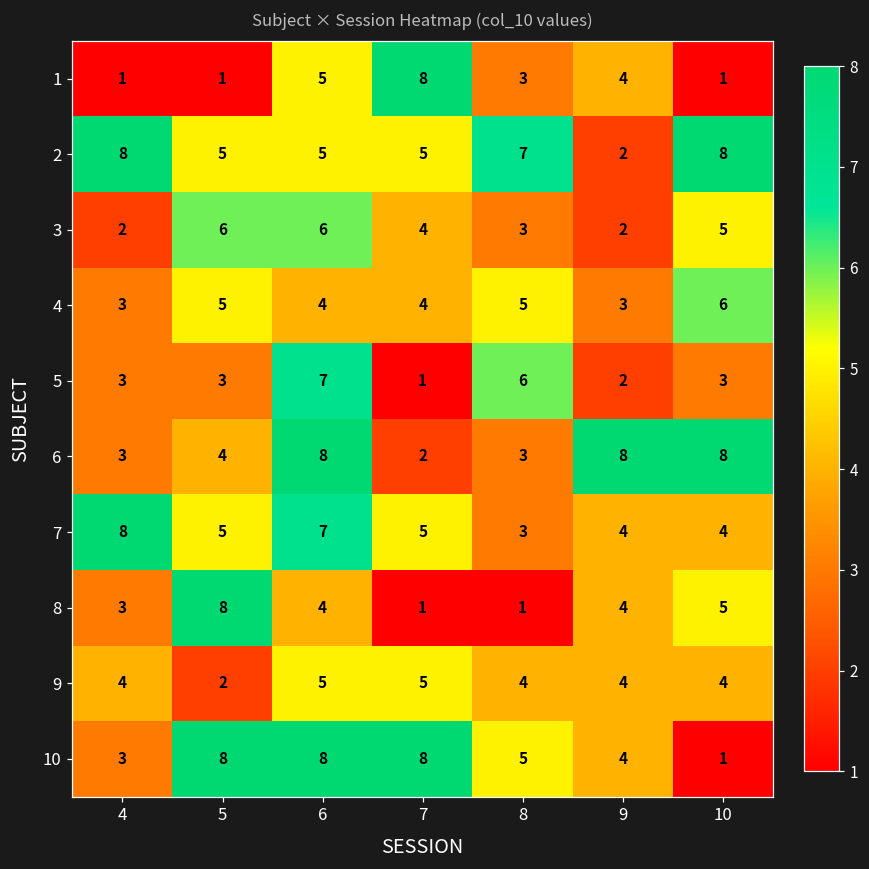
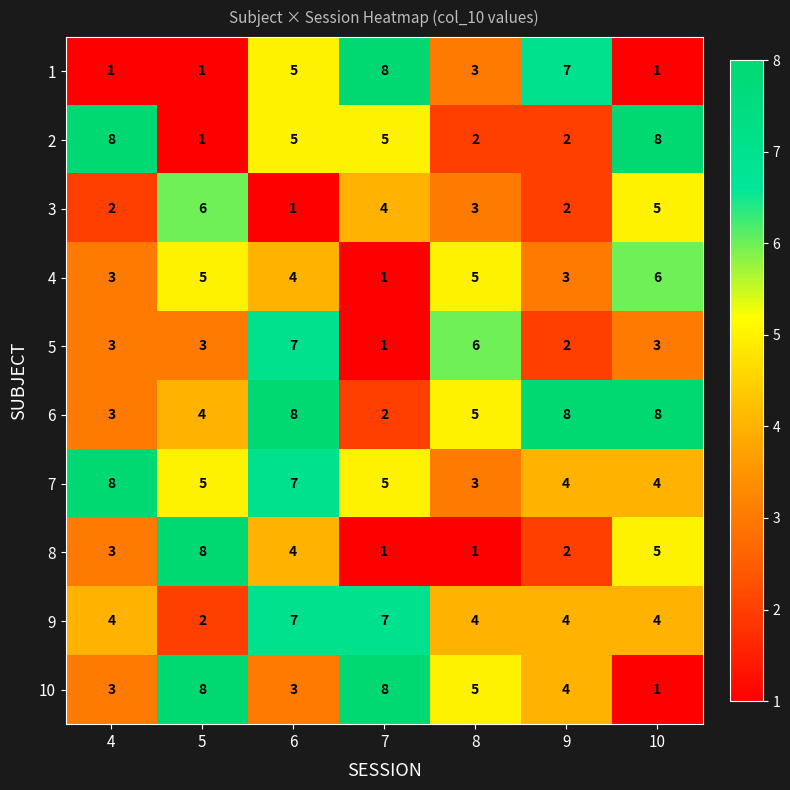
1, 9: 4 -> 7
2, 5: 5 -> 1
2, 8: 7 -> 2
3, 6: 6 -> 1
4, 7: 4 -> 1
6, 8: 3 -> 5
8, 9: 4 -> 2
9, 6: 5 -> 7
9, 7: 5 -> 7
10, 6: 8 -> 3
